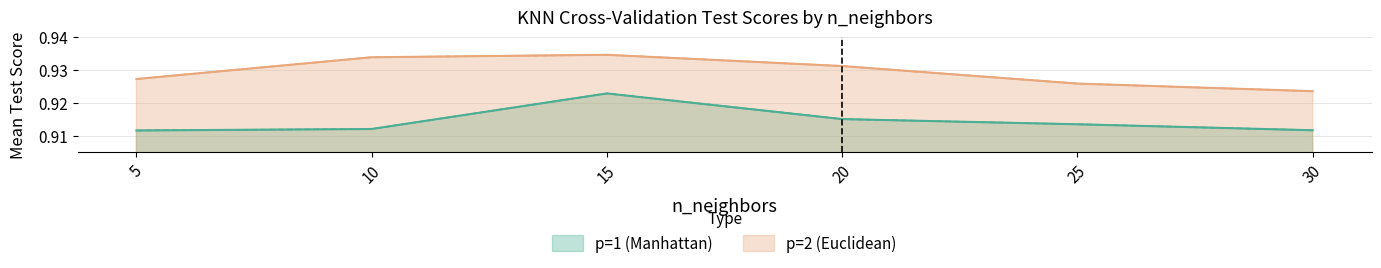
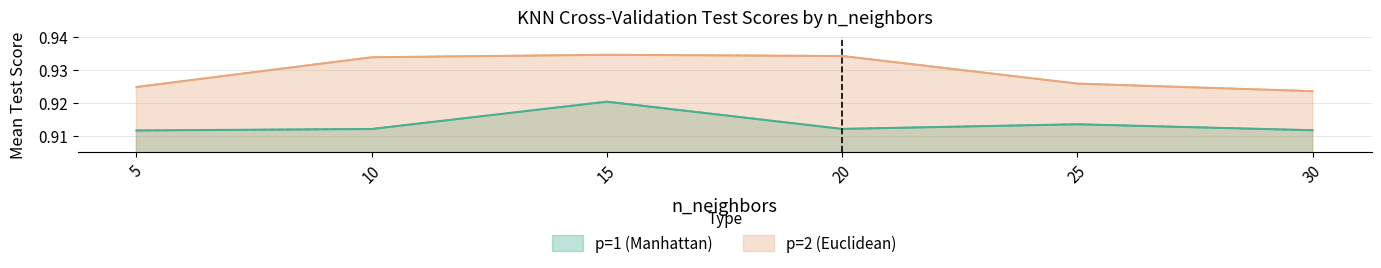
p=2 (Euclidean), 5: 0.927 -> 0.925
p=1 (Manhattan), 15: 0.923 -> 0.920
p=1 (Manhattan), 20: 0.915 -> 0.912
p=2 (Euclidean), 20: 0.931 -> 0.934
